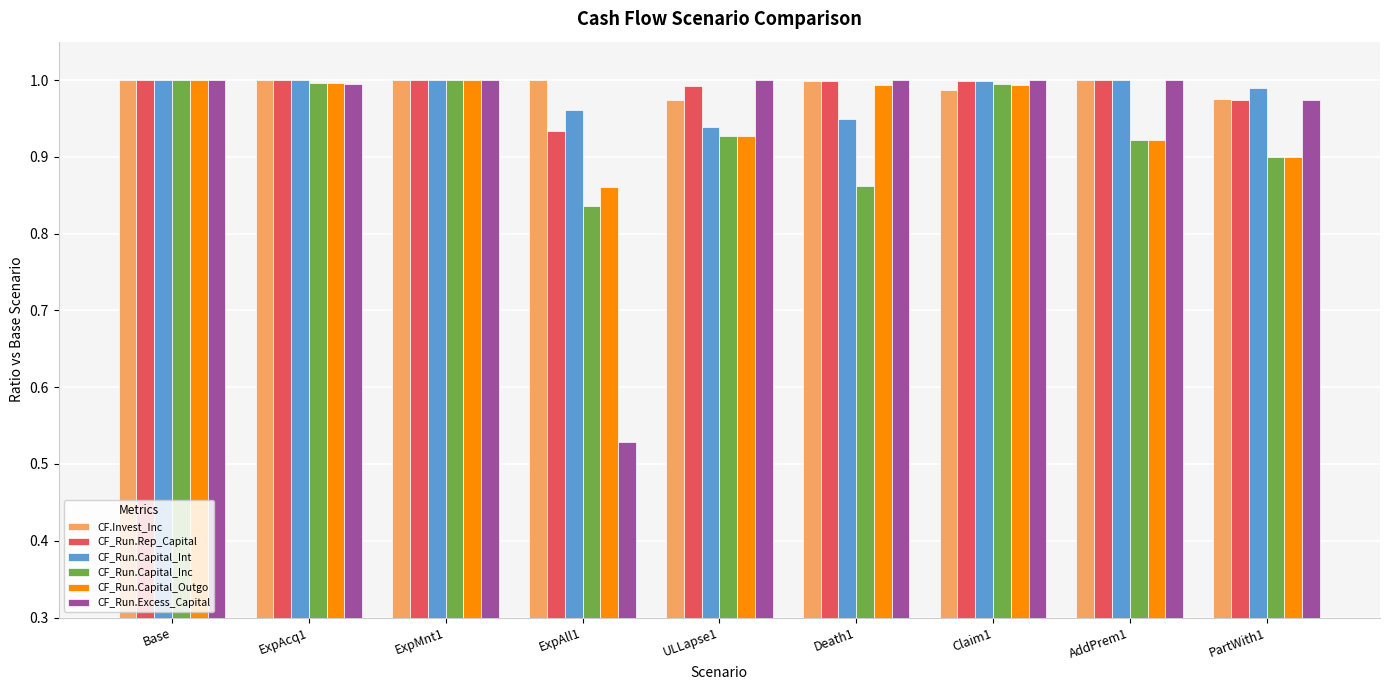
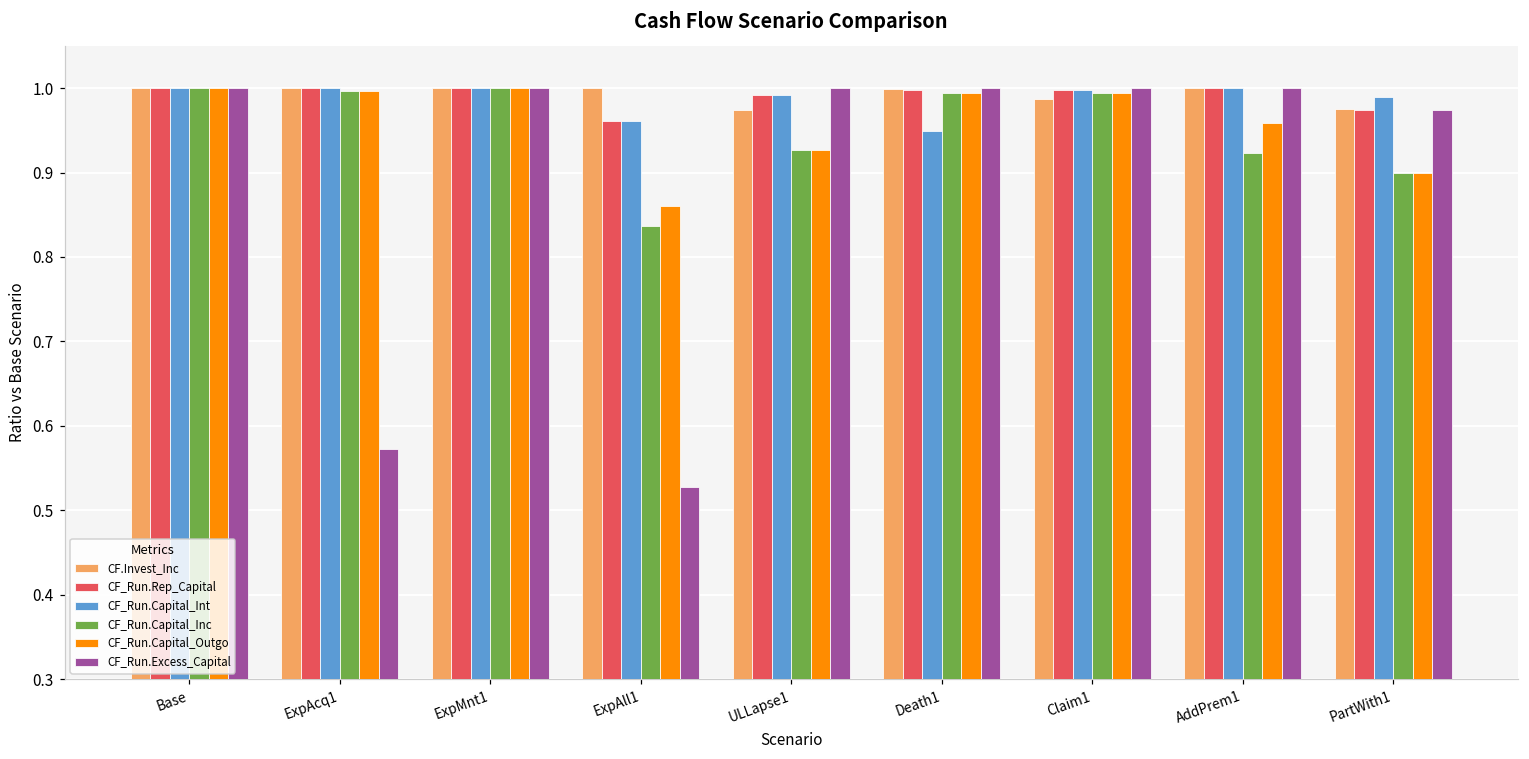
CF_Run.Excess_Capital, ExpAcq1: 1.00 -> 0.57
CF_Run.Rep_Capital, ExpAll1: 0.93 -> 0.96
CF_Run.Capital_Int, ULLapse1: 0.94 -> 0.99
CF_Run.Capital_Inc, Death1: 0.86 -> 0.99
CF_Run.Capital_Outgo, AddPrem1: 0.92 -> 0.96
